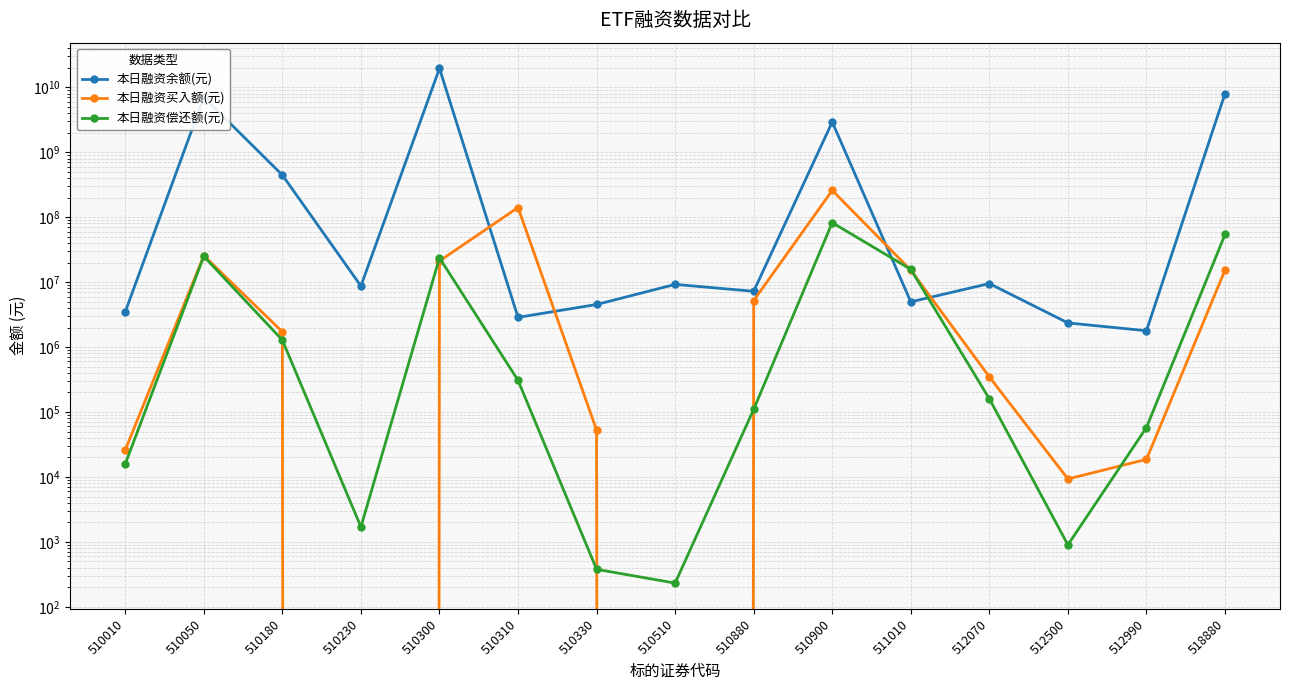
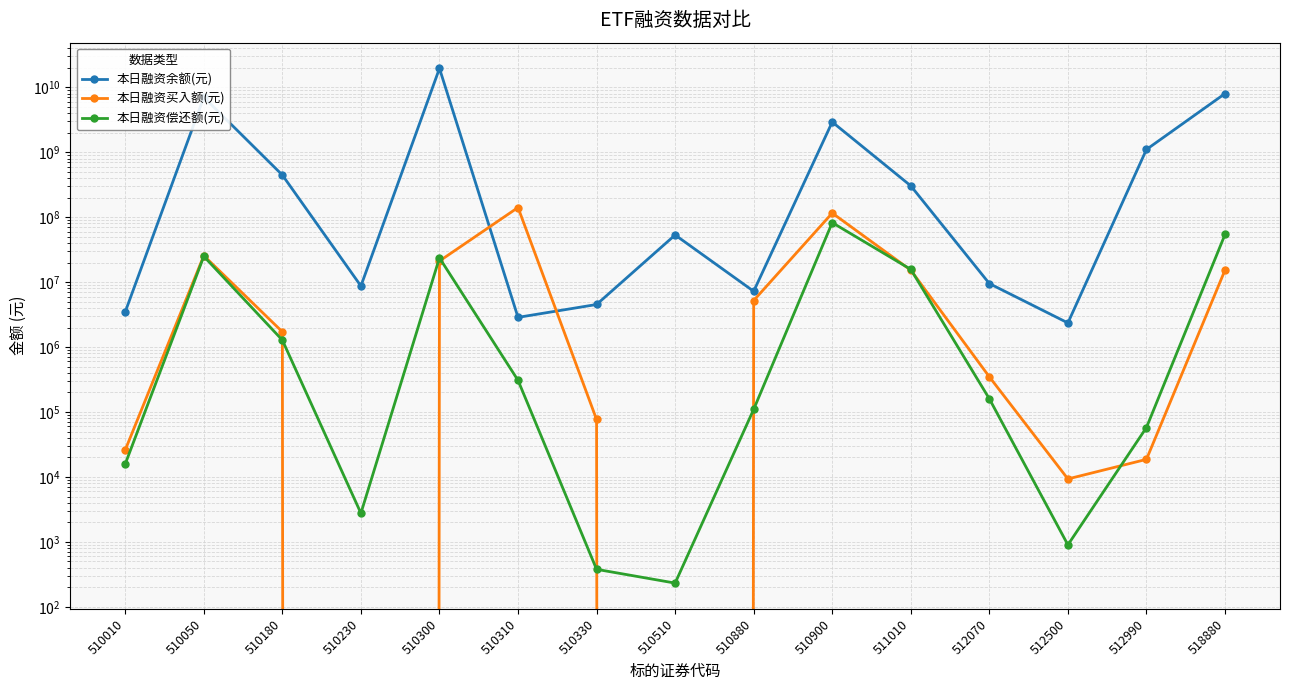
本日融资偿还额(元), 510230: 1700 -> 2800
本日融资买入额(元), 510330: 50000 -> 80000
本日融资余额(元), 510510: 9000000 -> 50000000
本日融资买入额(元), 510900: 260000000 -> 120000000
本日融资余额(元), 511010: 5000000 -> 300000000
本日融资余额(元), 512990: 1800000 -> 1100000000
